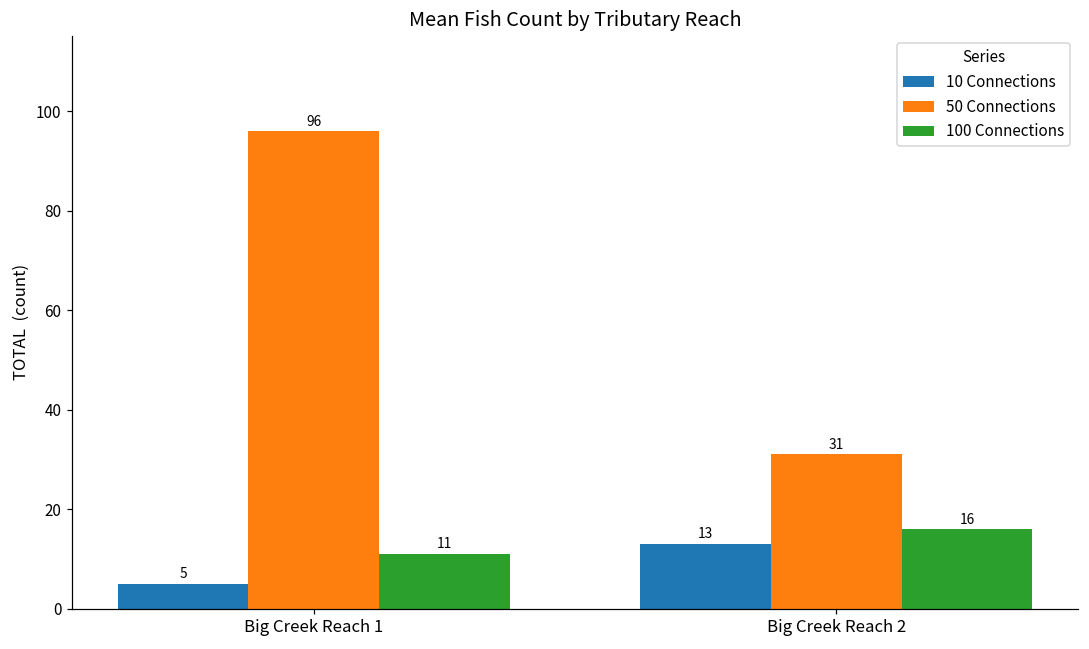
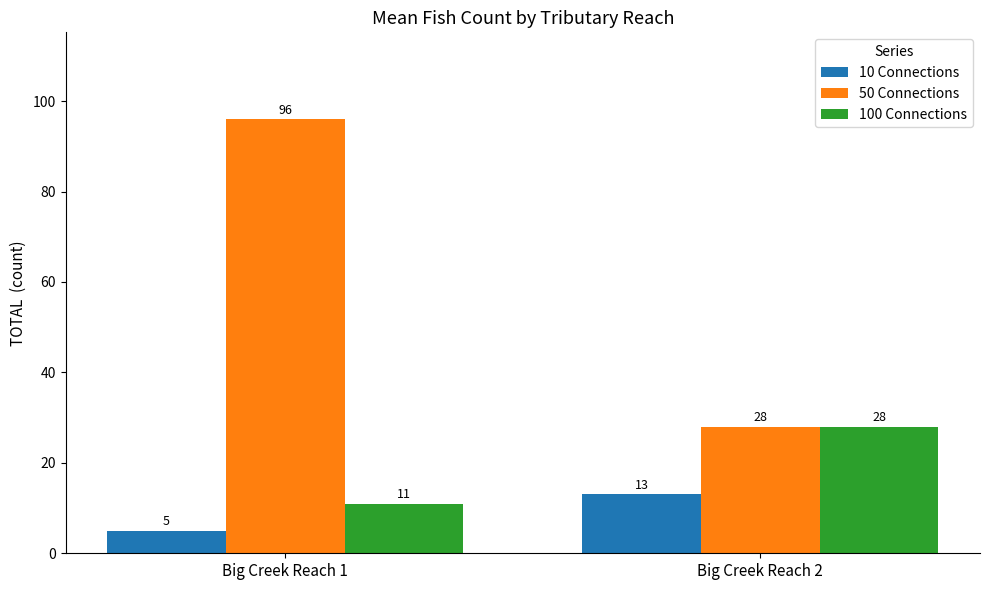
50 Connections, Big Creek Reach 2: 31 -> 28
100 Connections, Big Creek Reach 2: 16 -> 28
